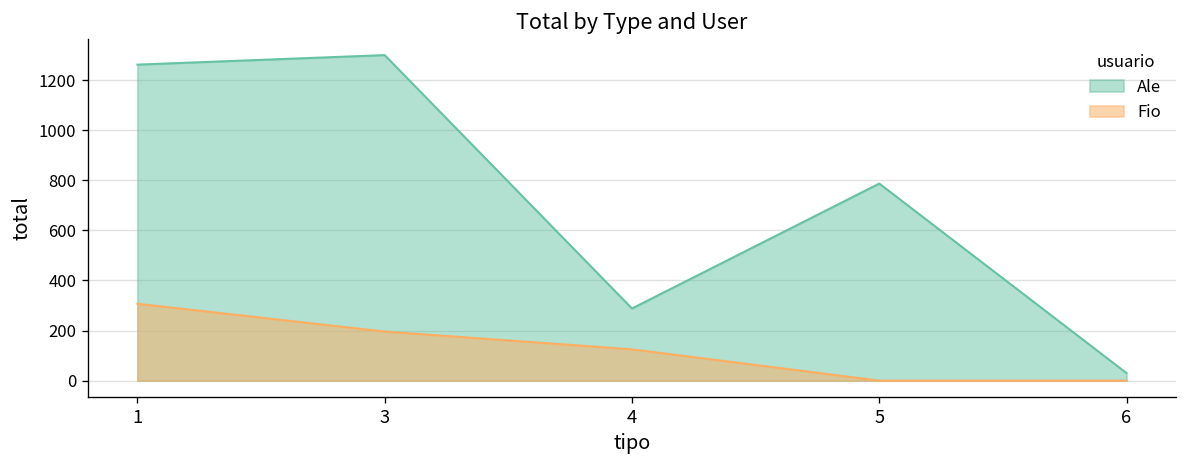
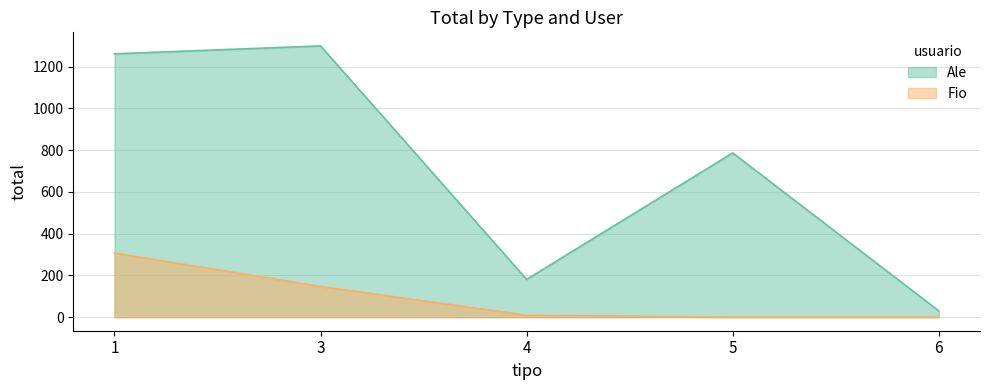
Fio, 3: 200 -> 150
Ale, 4: 290 -> 180
Fio, 4: 130 -> 10
